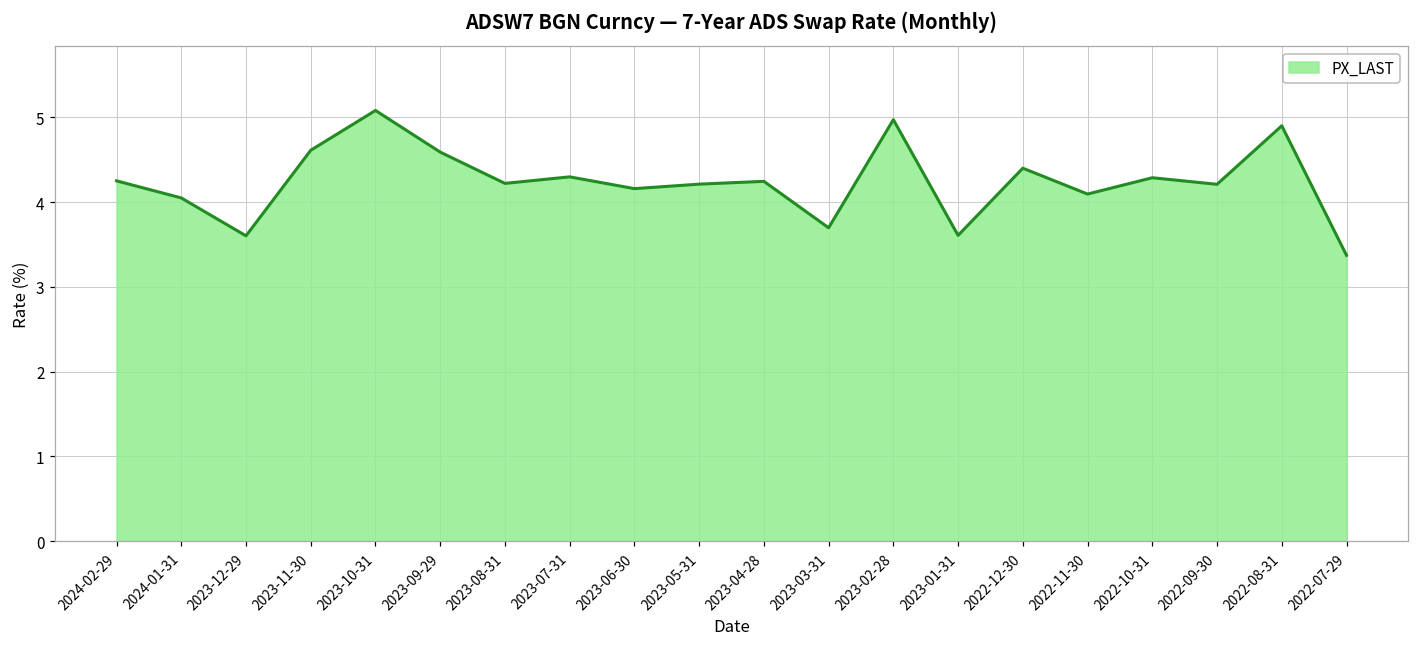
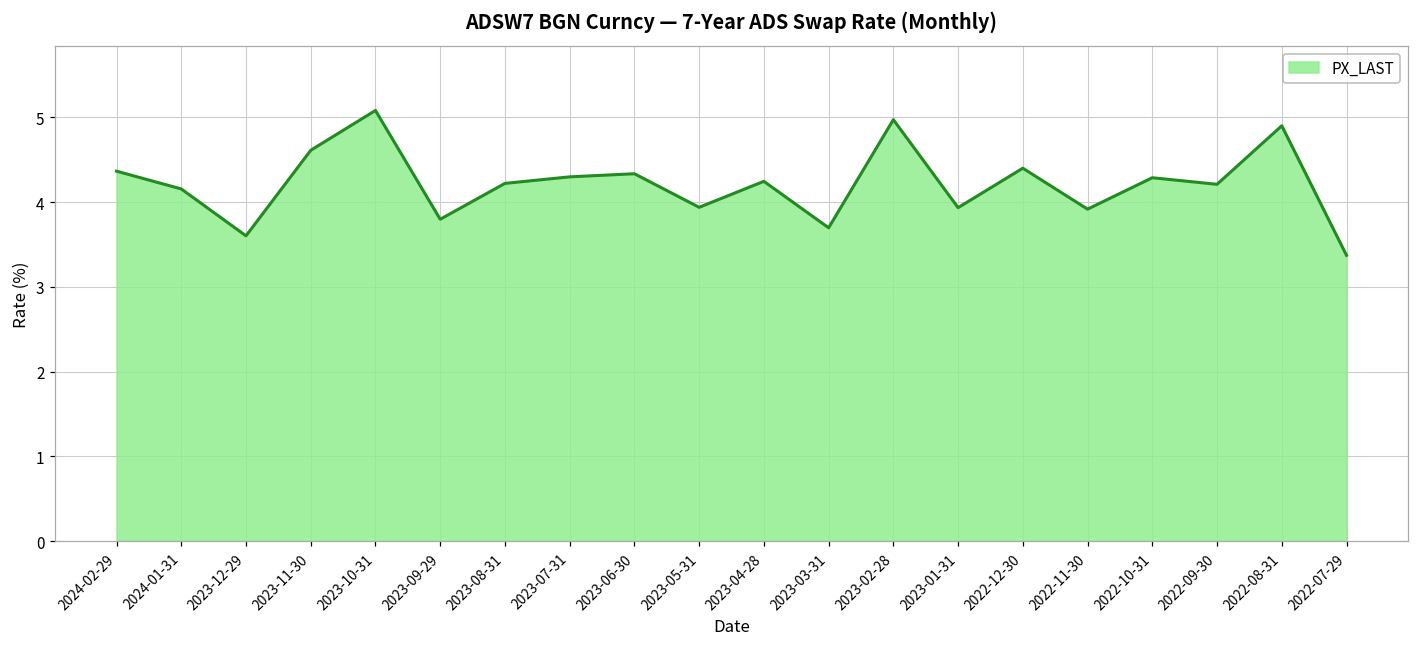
2024-02-29: 4.3 -> 4.4
2024-01-31: 4.0 -> 4.2
2023-09-29: 4.6 -> 3.8
2023-06-30: 4.2 -> 4.3
2023-05-31: 4.2 -> 3.9
2023-01-31: 3.6 -> 3.9
2022-11-30: 4.1 -> 3.9
